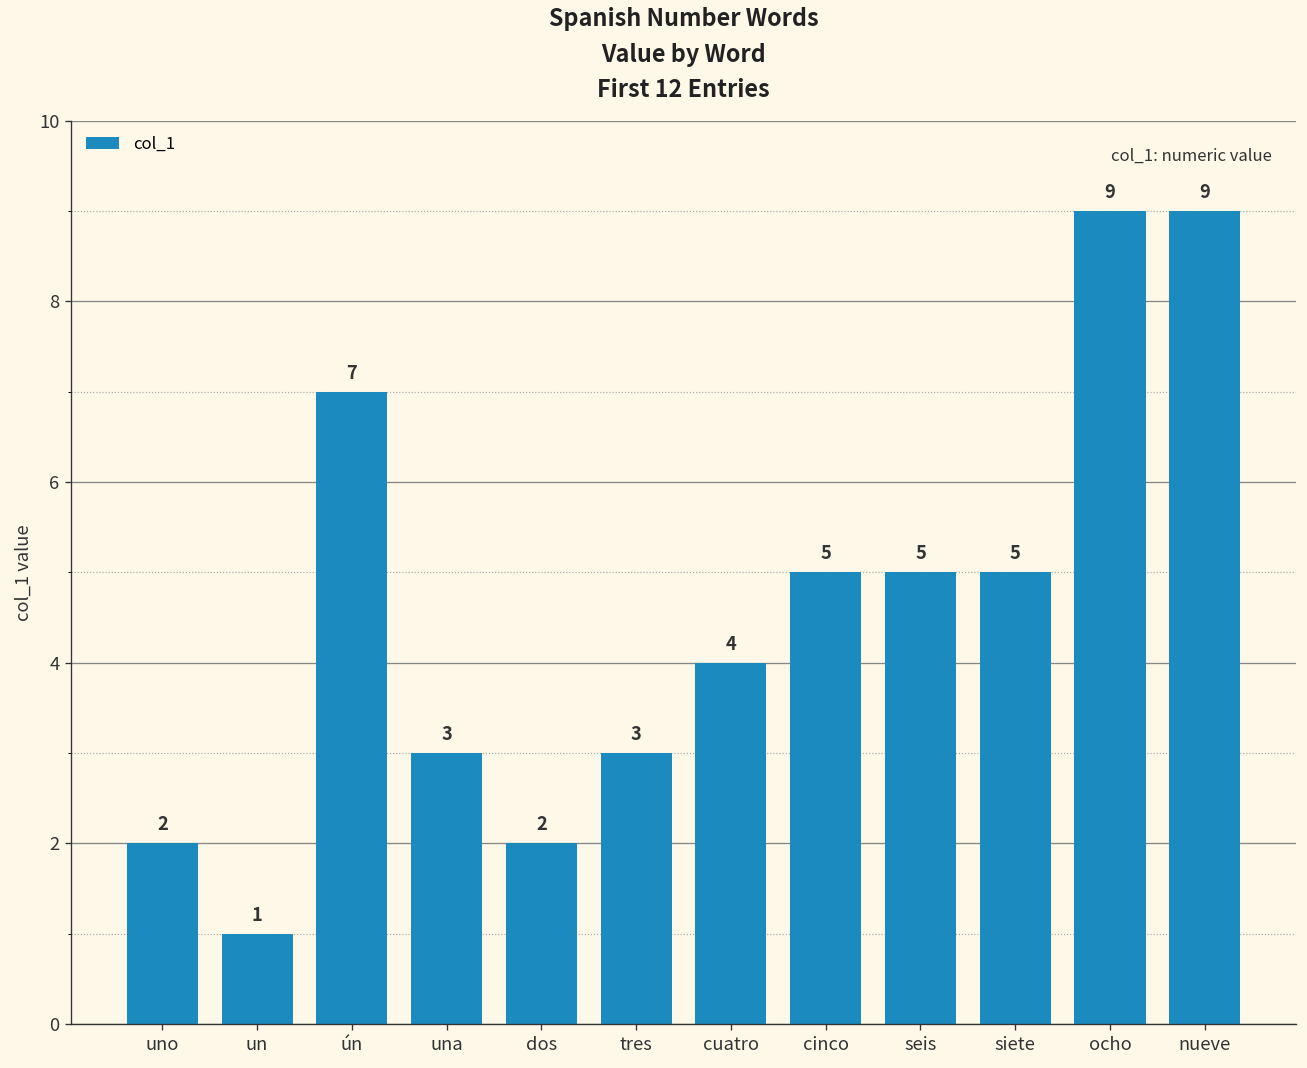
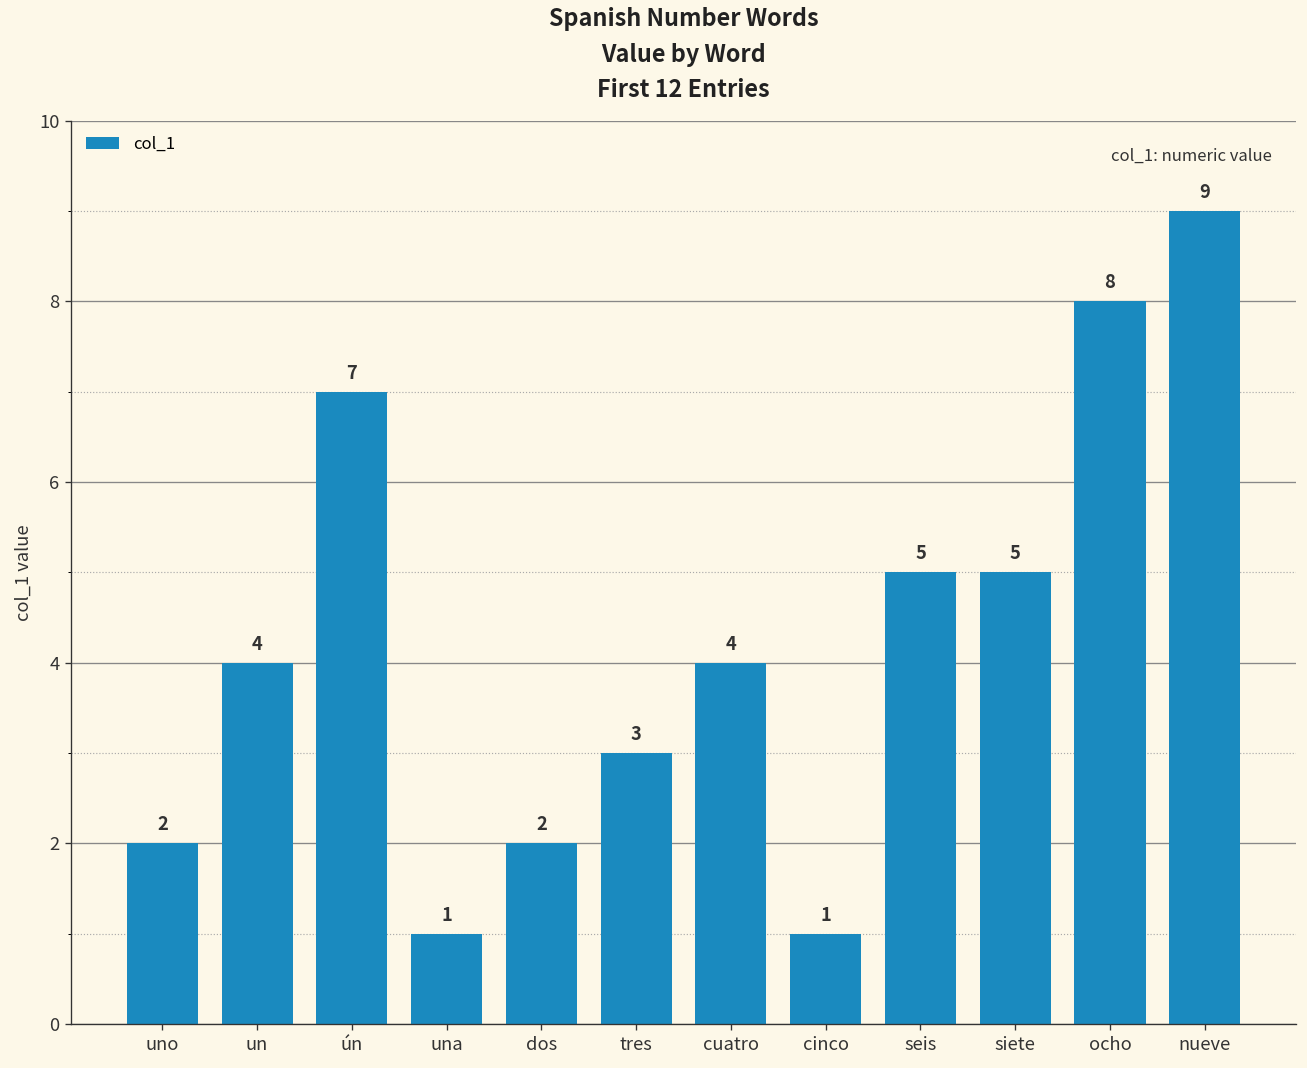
un: 1 -> 4
una: 3 -> 1
cinco: 5 -> 1
ocho: 9 -> 8
